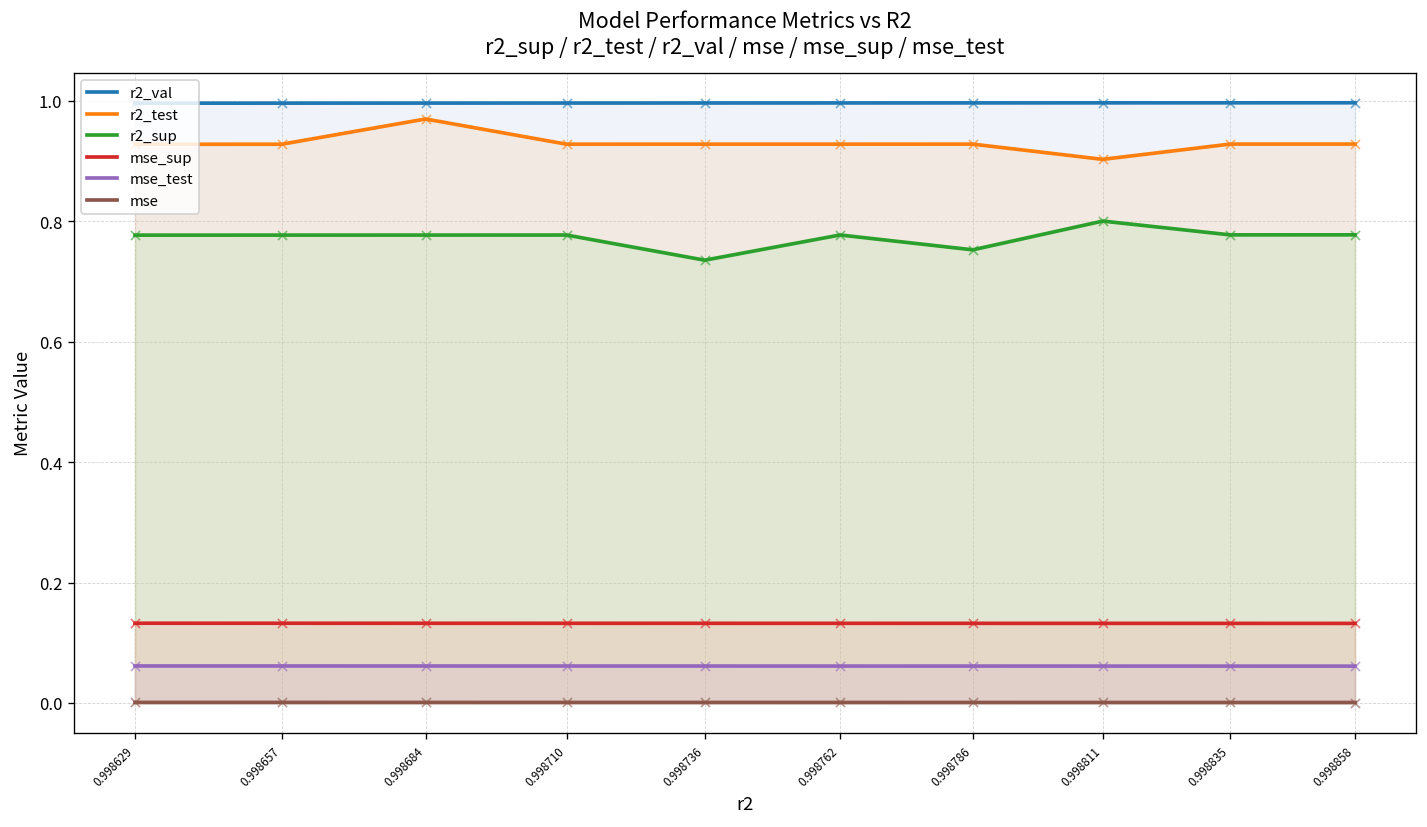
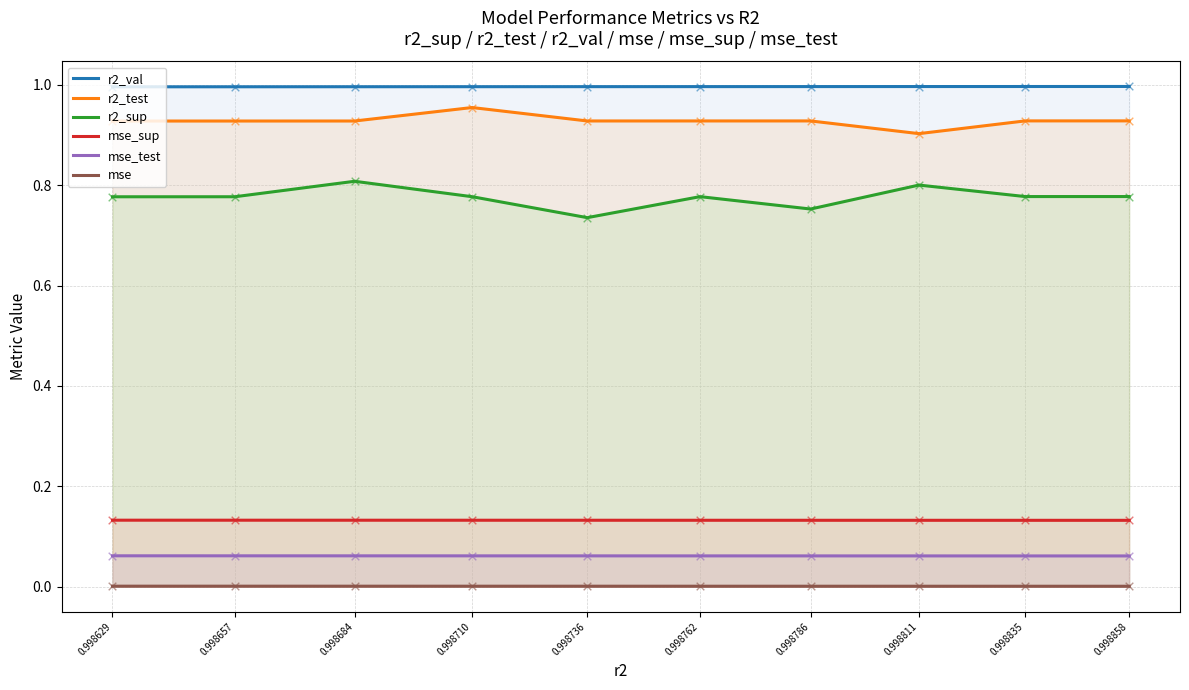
r2_test, 0.998684: 0.97 -> 0.93
r2_sup, 0.998684: 0.78 -> 0.81
r2_test, 0.998710: 0.93 -> 0.95
